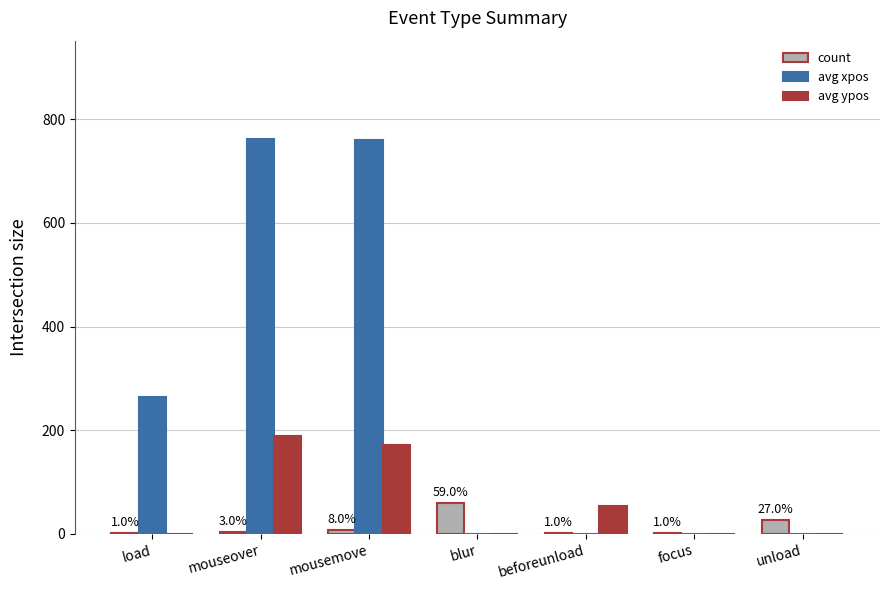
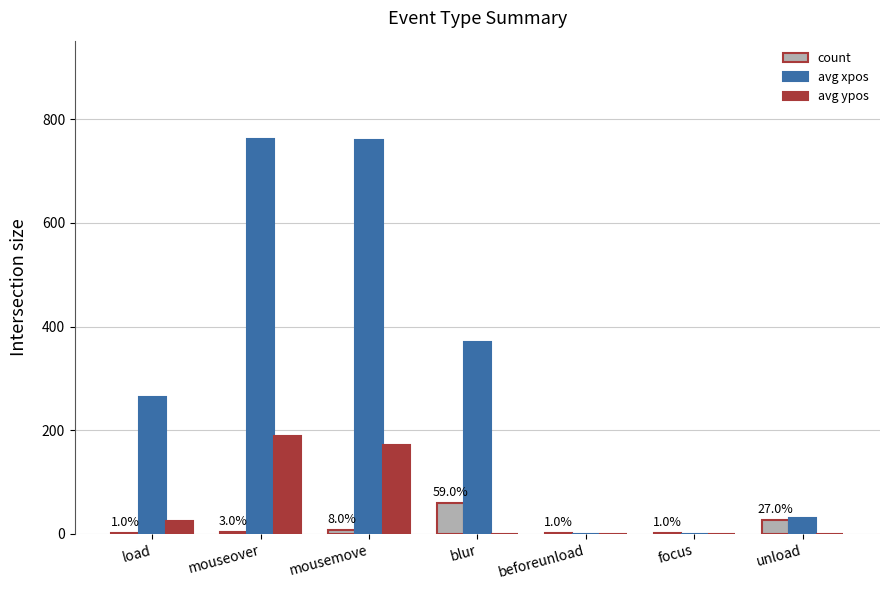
avg ypos, load: 0 -> 20
avg xpos, blur: 0 -> 370
avg ypos, beforeunload: 50 -> 0
avg xpos, unload: 0 -> 30
